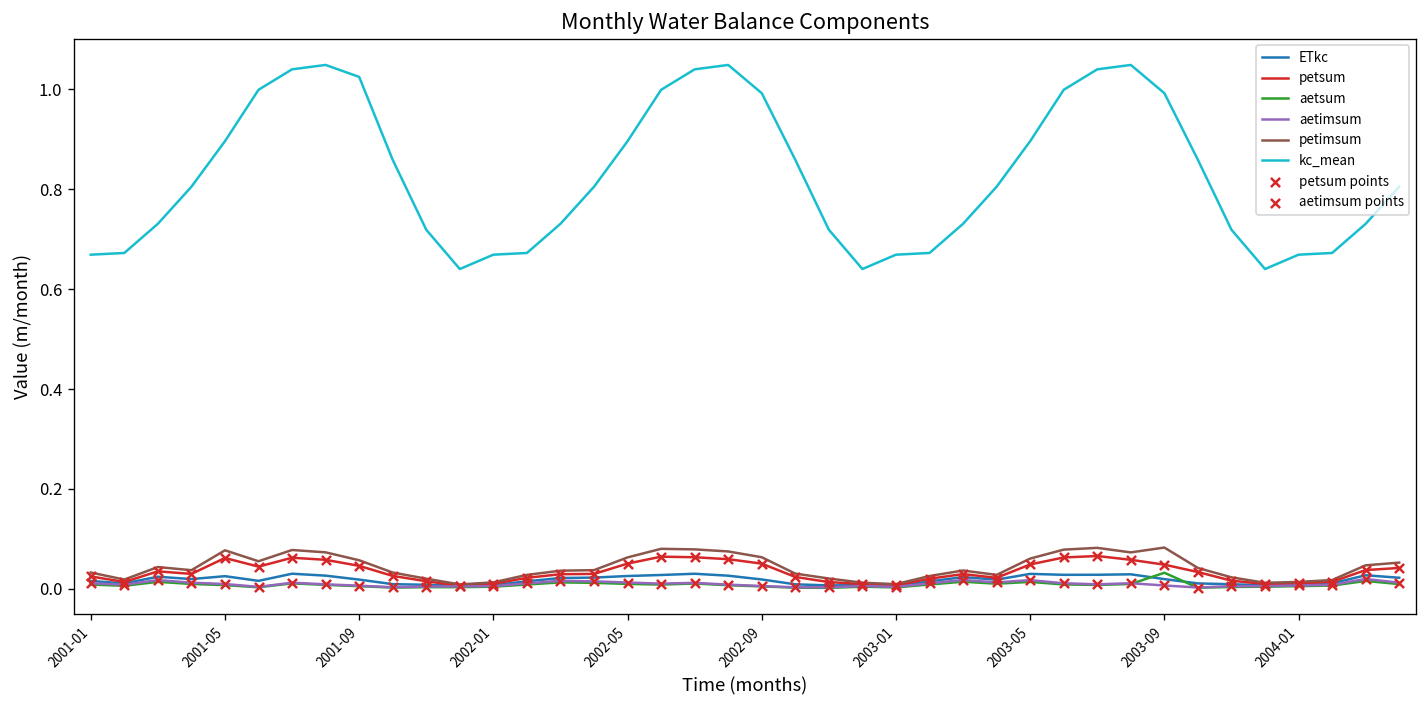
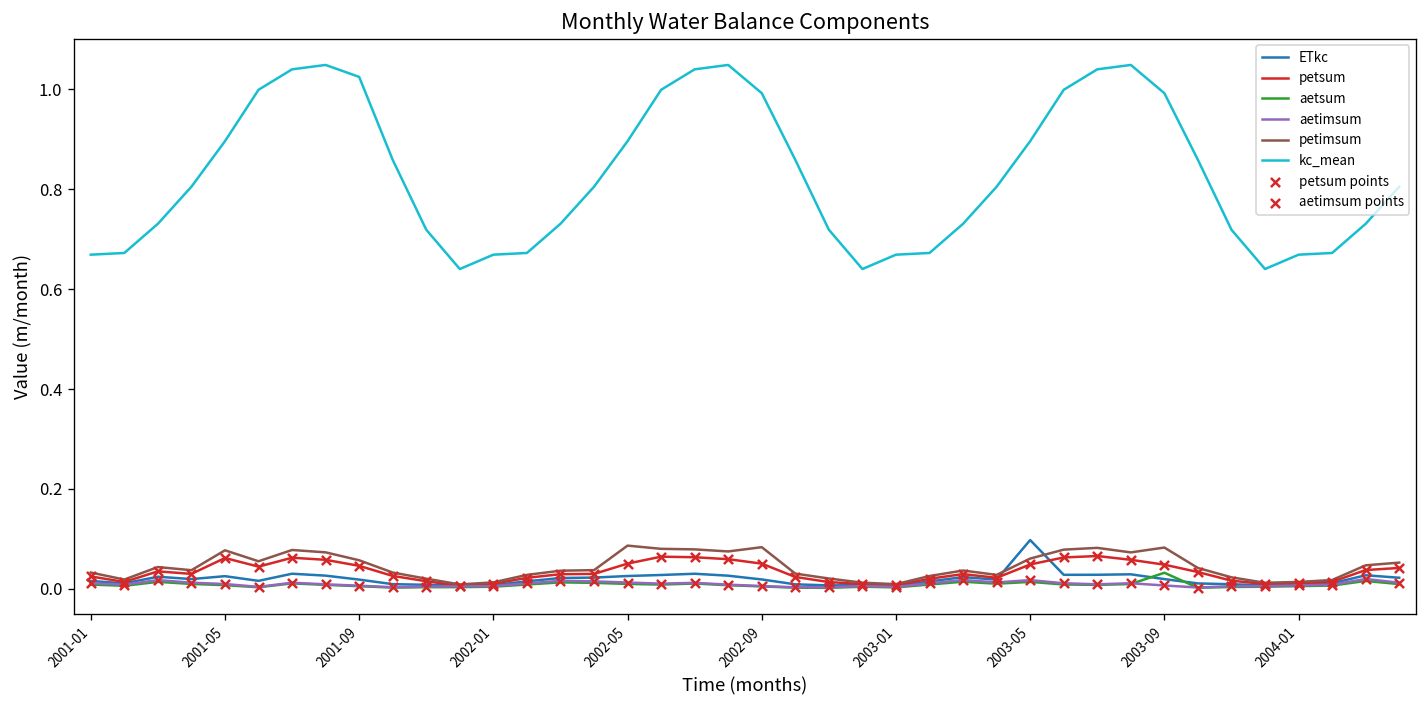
petimsum, 2002-05: 0.06 -> 0.09
petimsum, 2002-09: 0.06 -> 0.08
ETkc, 2003-05: 0.03 -> 0.10
